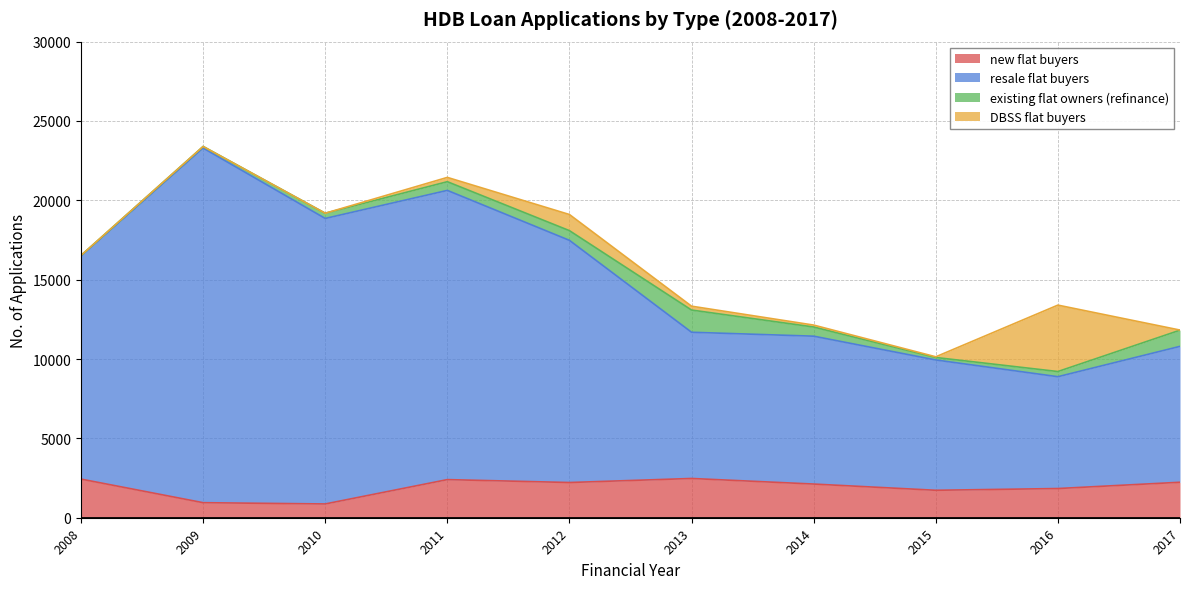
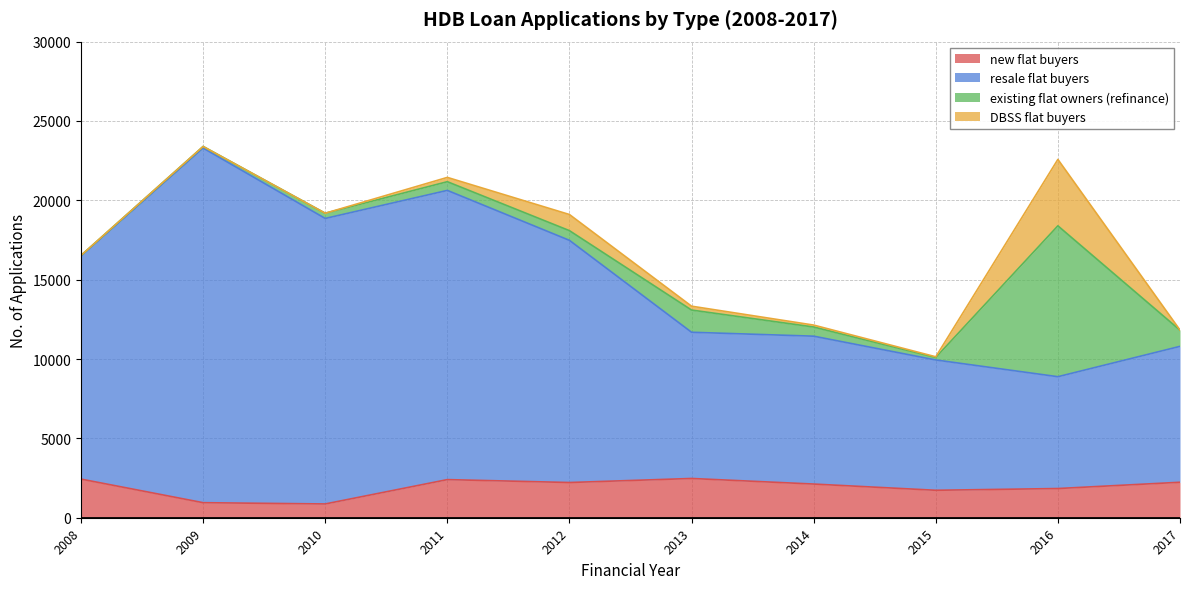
existing flat owners (refinance), 2016: 300 -> 9500
